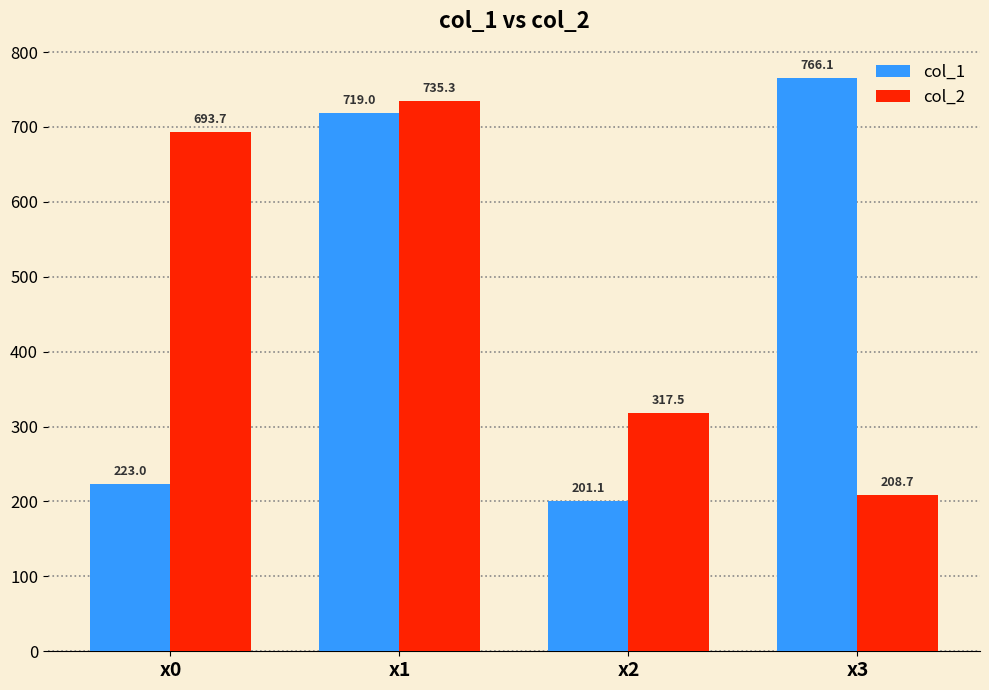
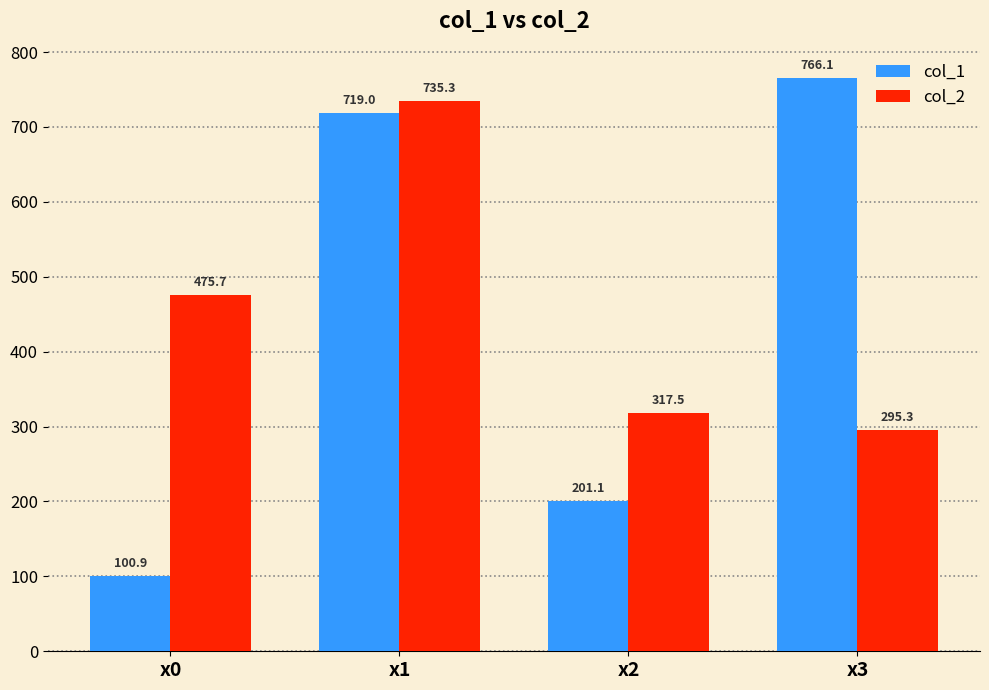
col_1, x0: 223.0 -> 100.9
col_2, x0: 693.7 -> 475.7
col_2, x3: 208.7 -> 295.3
